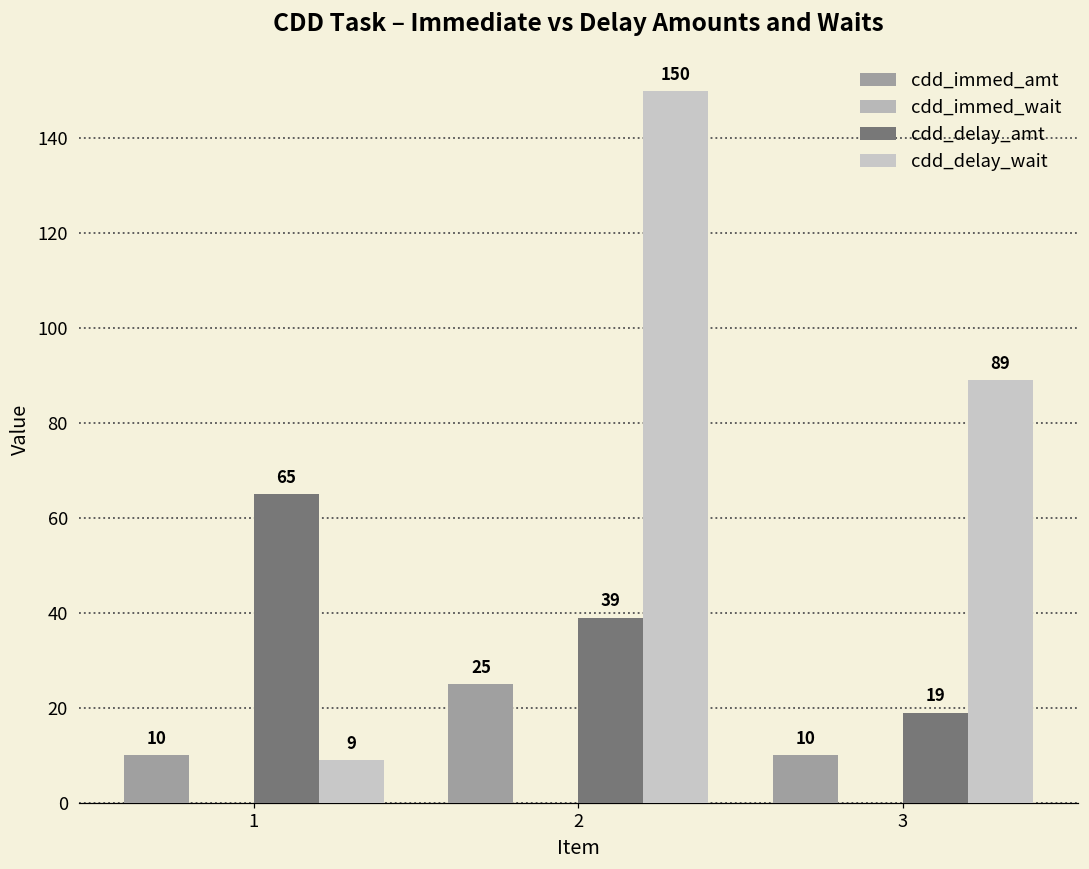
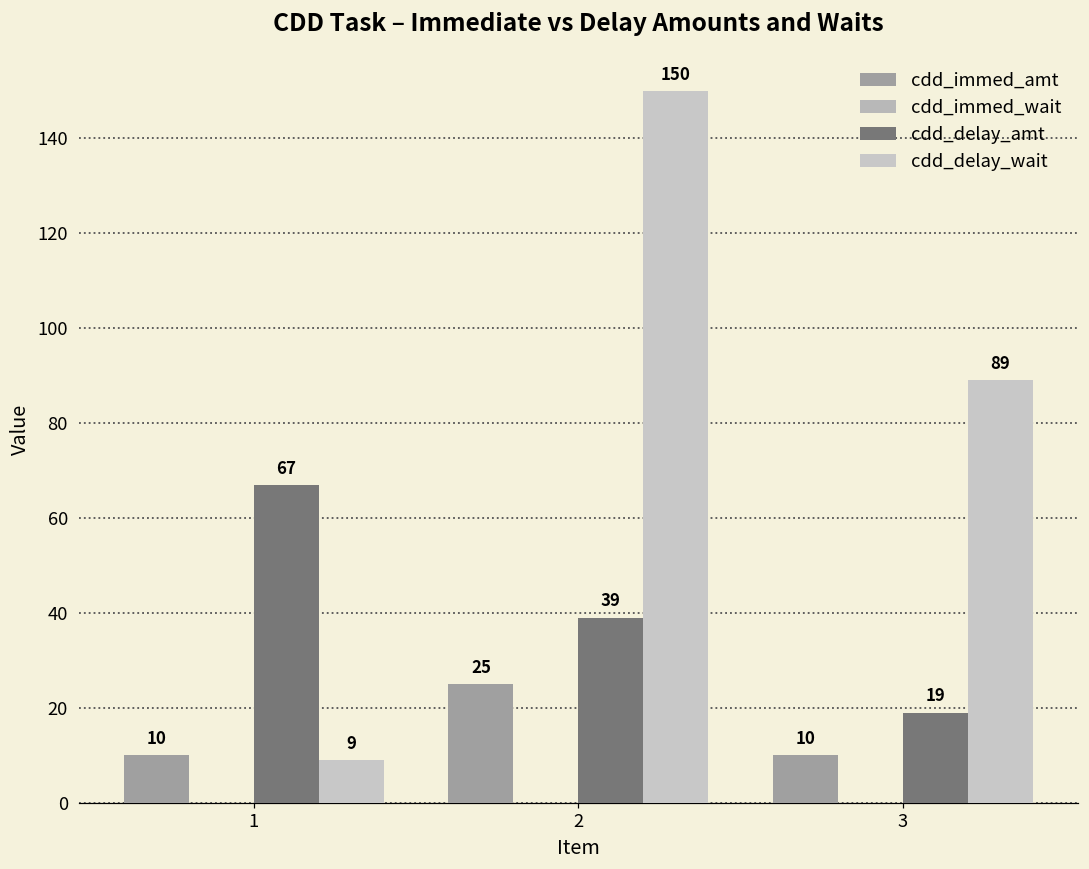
cdd_delay_amt, 1: 65 -> 67
